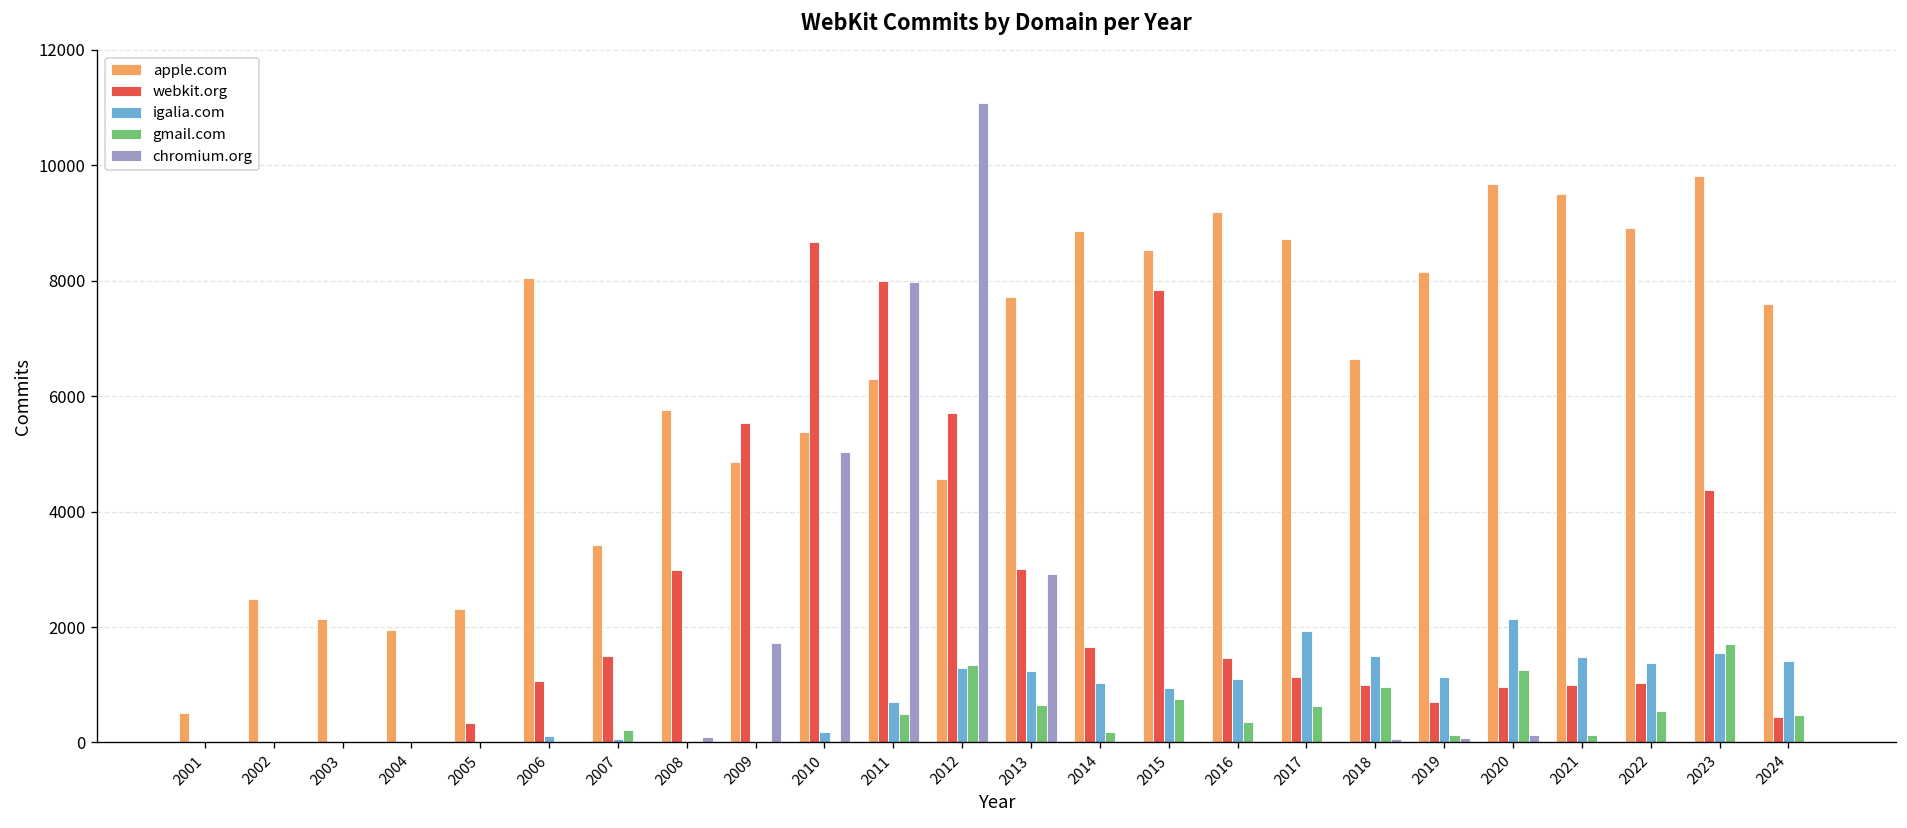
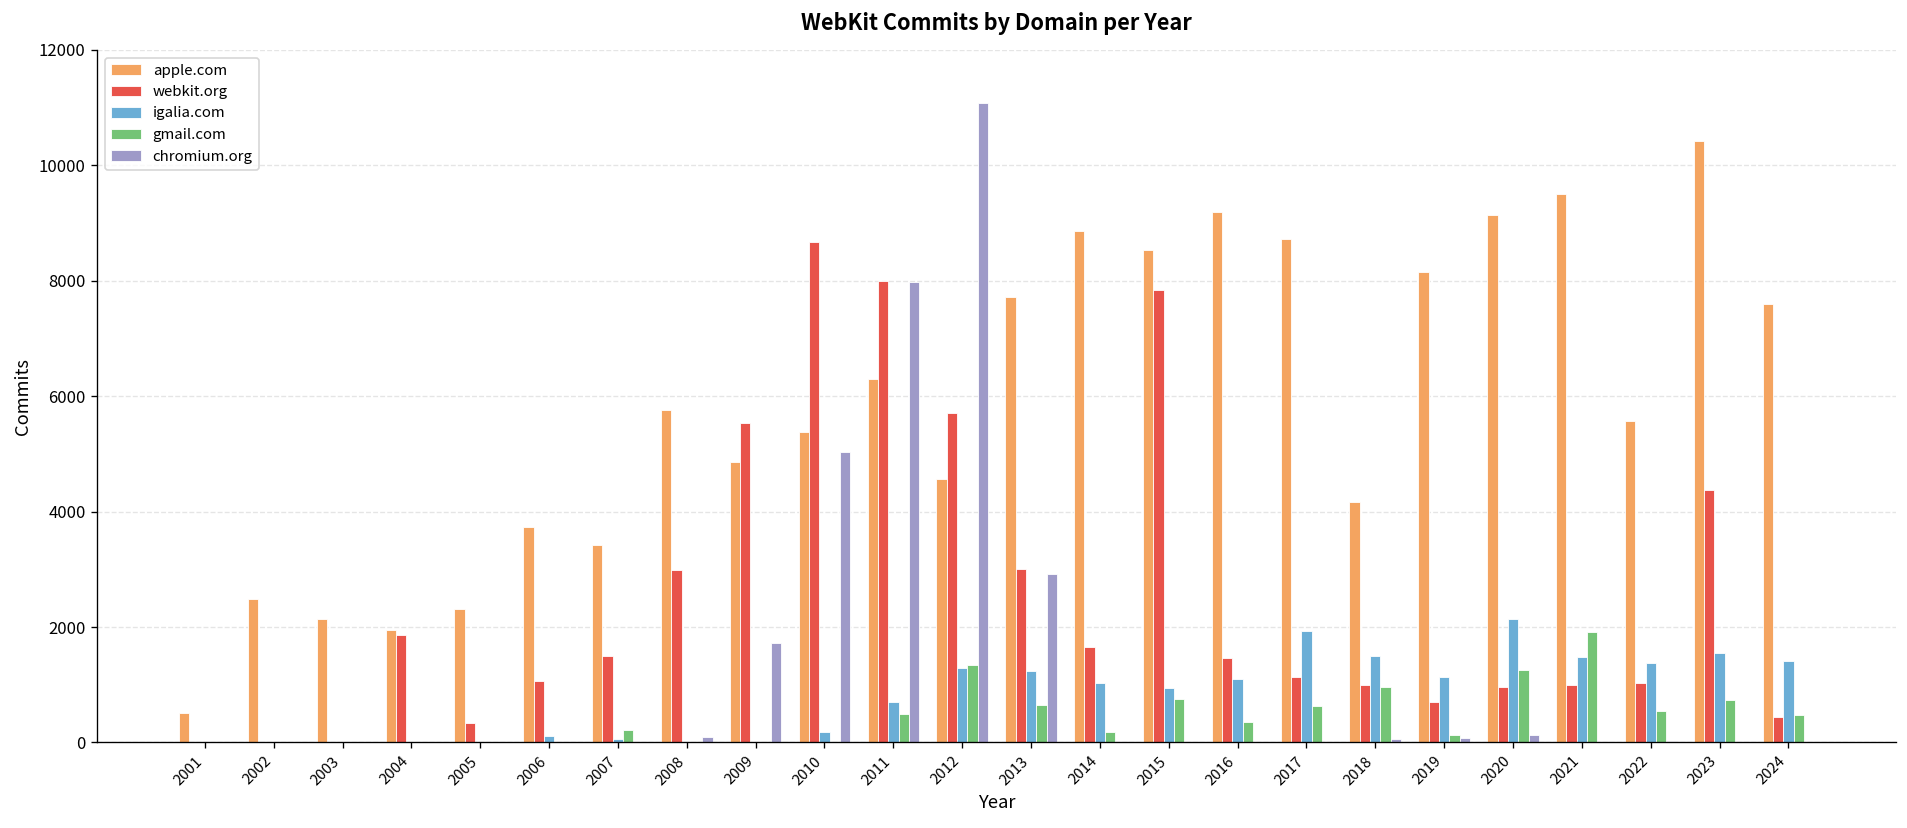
webkit.org, 2004: 0 -> 1900
apple.com, 2006: 8000 -> 3700
apple.com, 2018: 6700 -> 4200
apple.com, 2020: 9700 -> 9100
gmail.com, 2021: 100 -> 1900
apple.com, 2022: 8900 -> 5600
apple.com, 2023: 9800 -> 10400
gmail.com, 2023: 1700 -> 700
